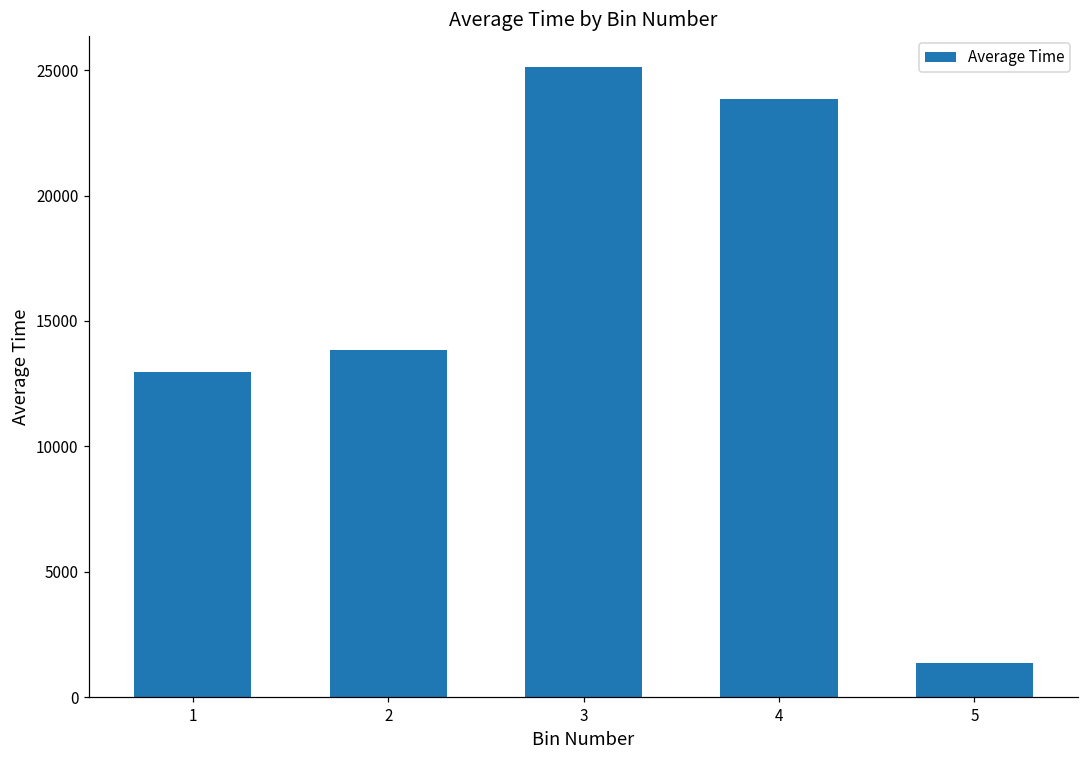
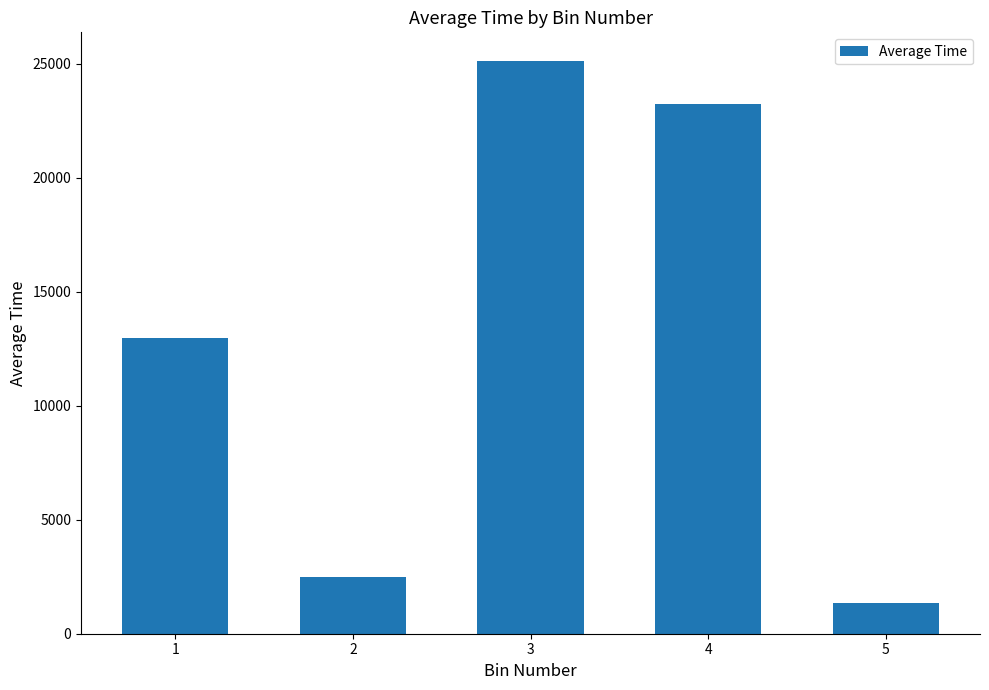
2: 13800 -> 2500
4: 23800 -> 23300
